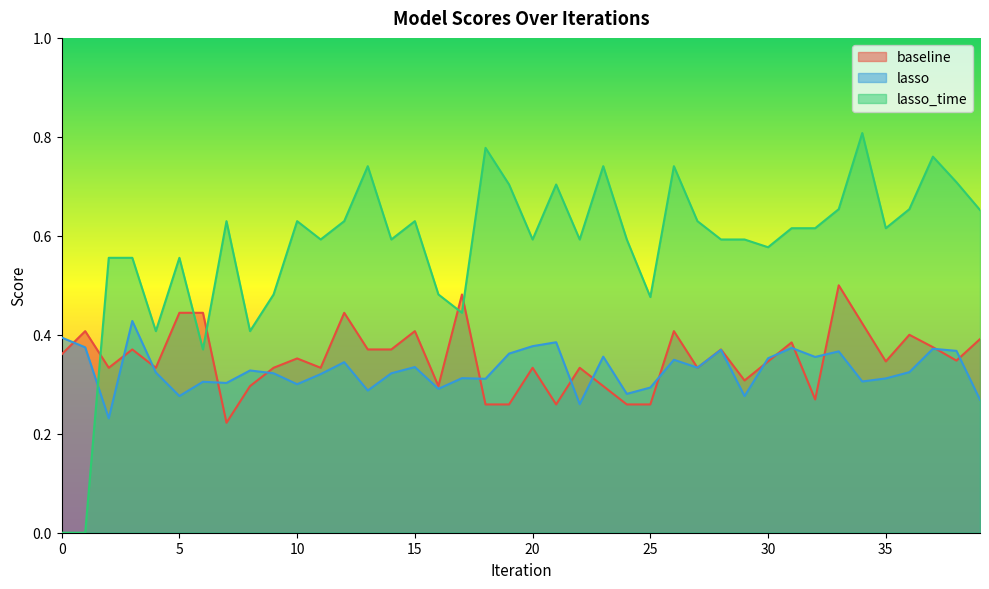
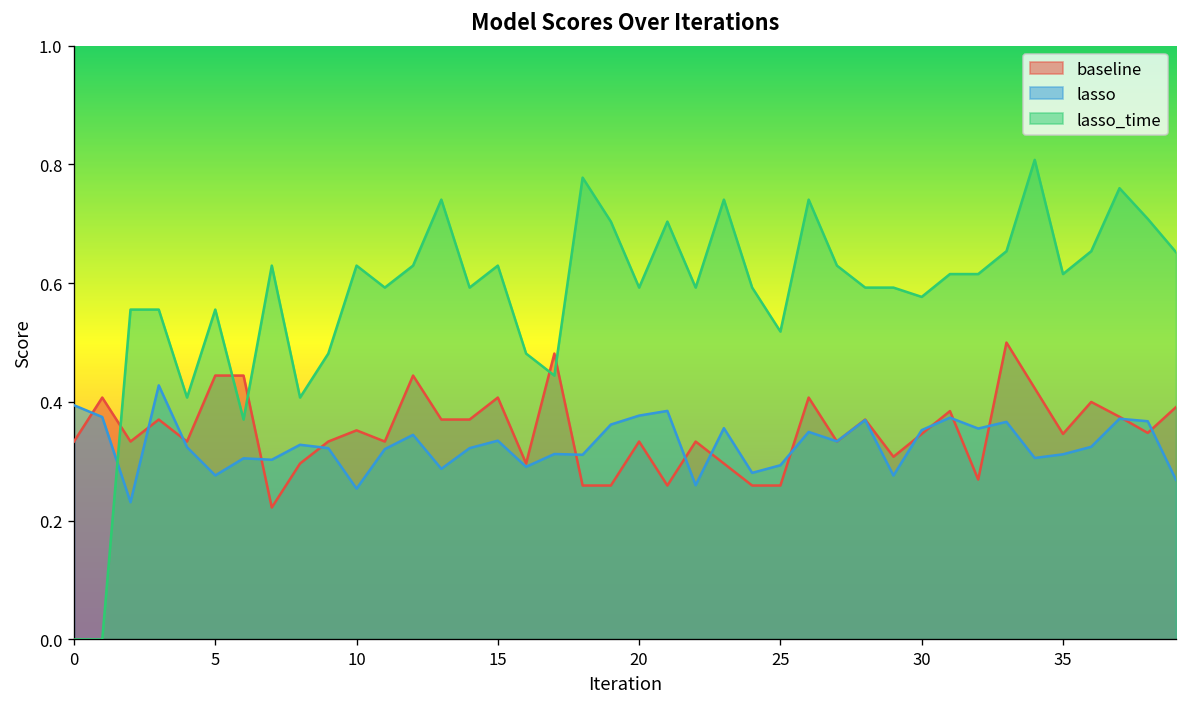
baseline, 0: 0.36 -> 0.33
lasso, 10: 0.30 -> 0.25
lasso_time, 25: 0.48 -> 0.52
